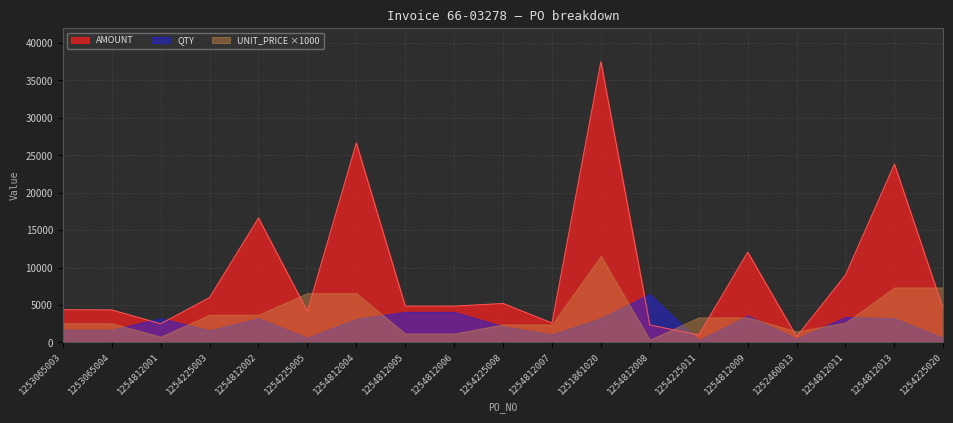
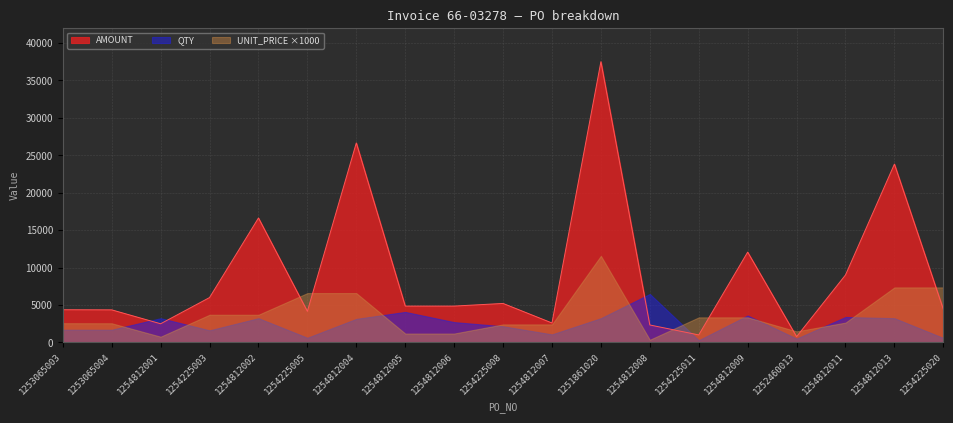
QTY, 1254812006: 4000 -> 3000
